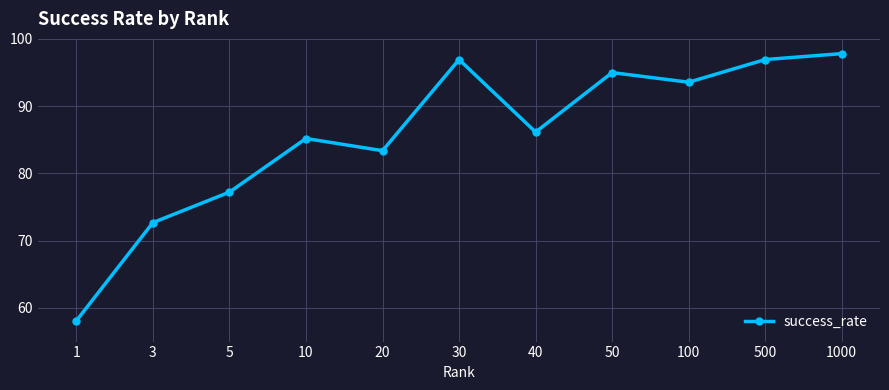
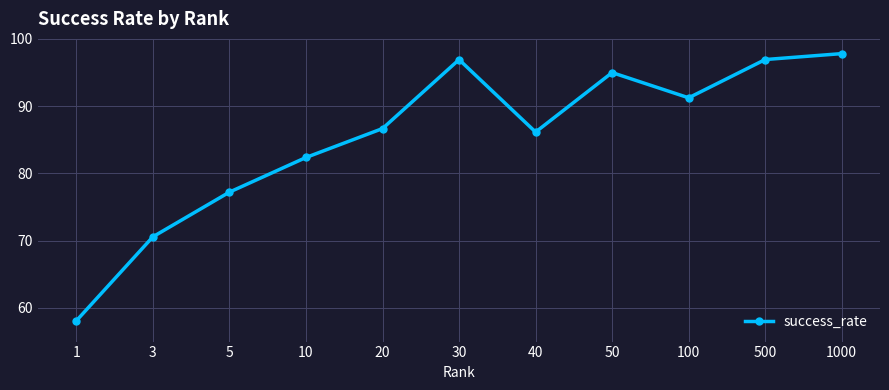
3: 73 -> 71
10: 85 -> 82
20: 83 -> 87
100: 94 -> 91
